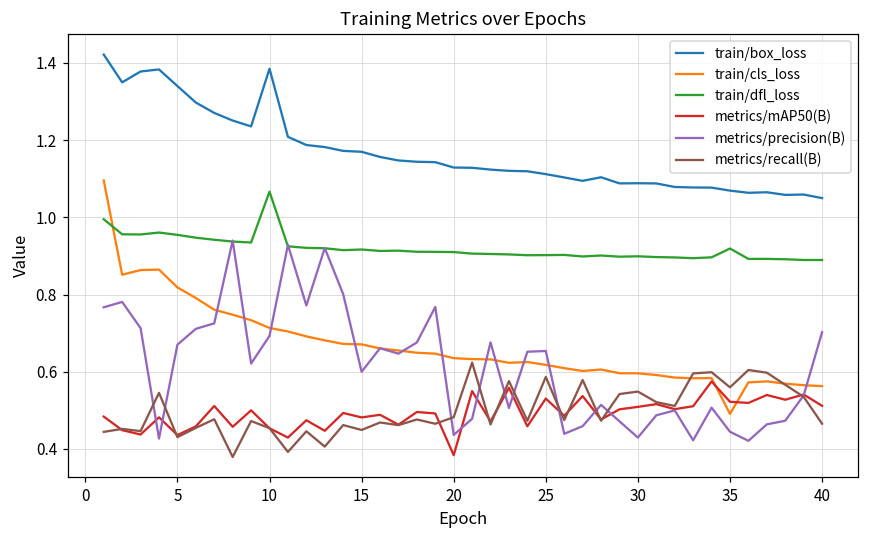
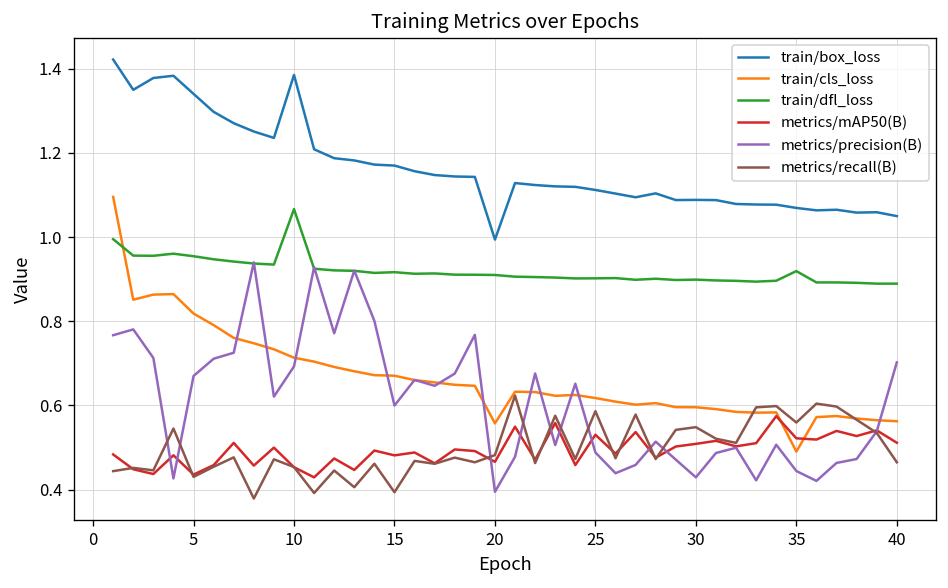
metrics/recall(B), 15: 0.45 -> 0.39
train/box_loss, 20: 1.13 -> 0.99
train/cls_loss, 20: 0.64 -> 0.56
metrics/mAP50(B), 20: 0.38 -> 0.47
metrics/precision(B), 20: 0.44 -> 0.39
metrics/precision(B), 25: 0.65 -> 0.49
